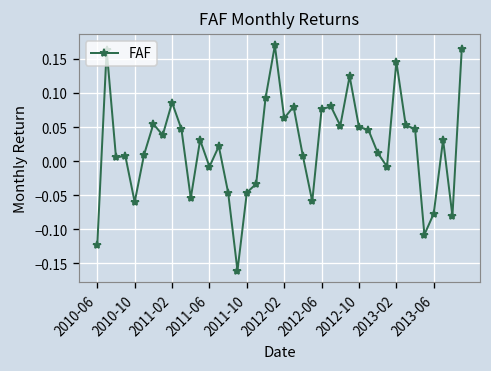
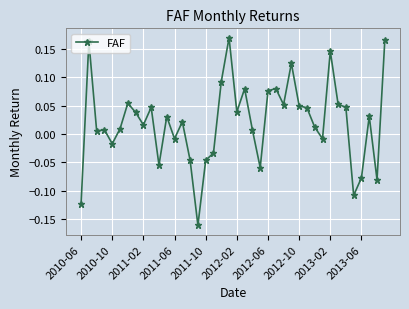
2010-10: -0.06 -> -0.02
2011-02: 0.09 -> 0.02
2012-02: 0.06 -> 0.04
